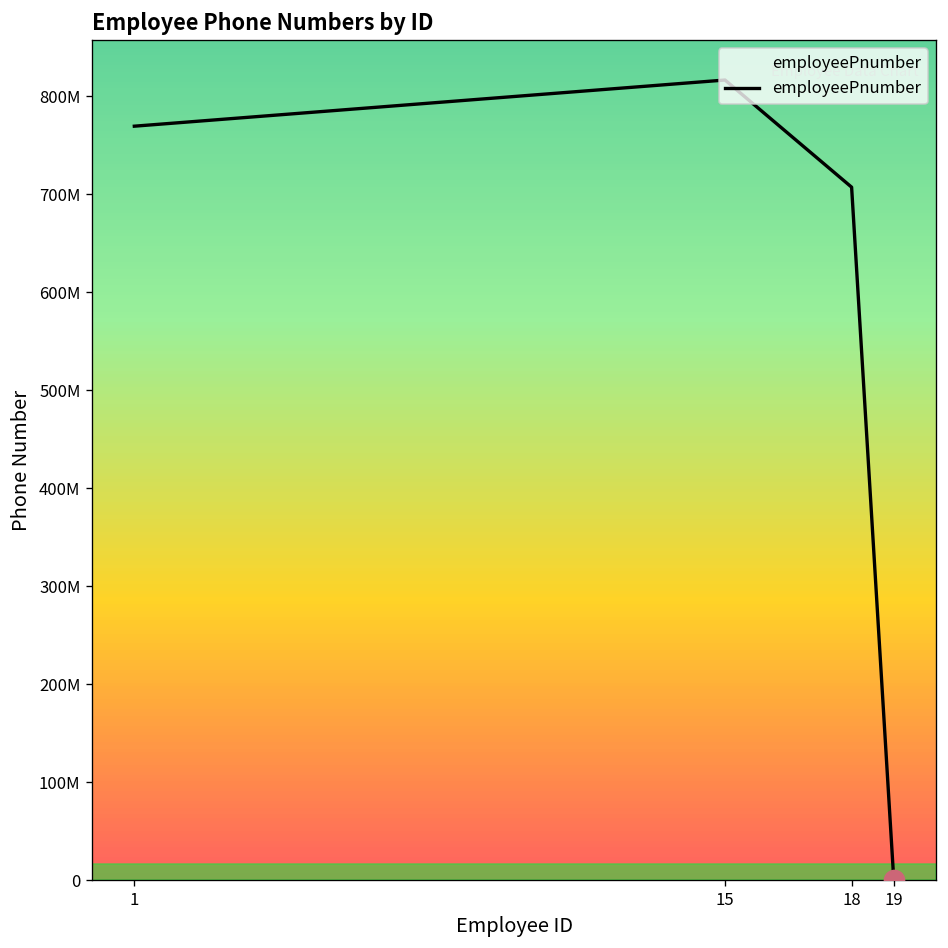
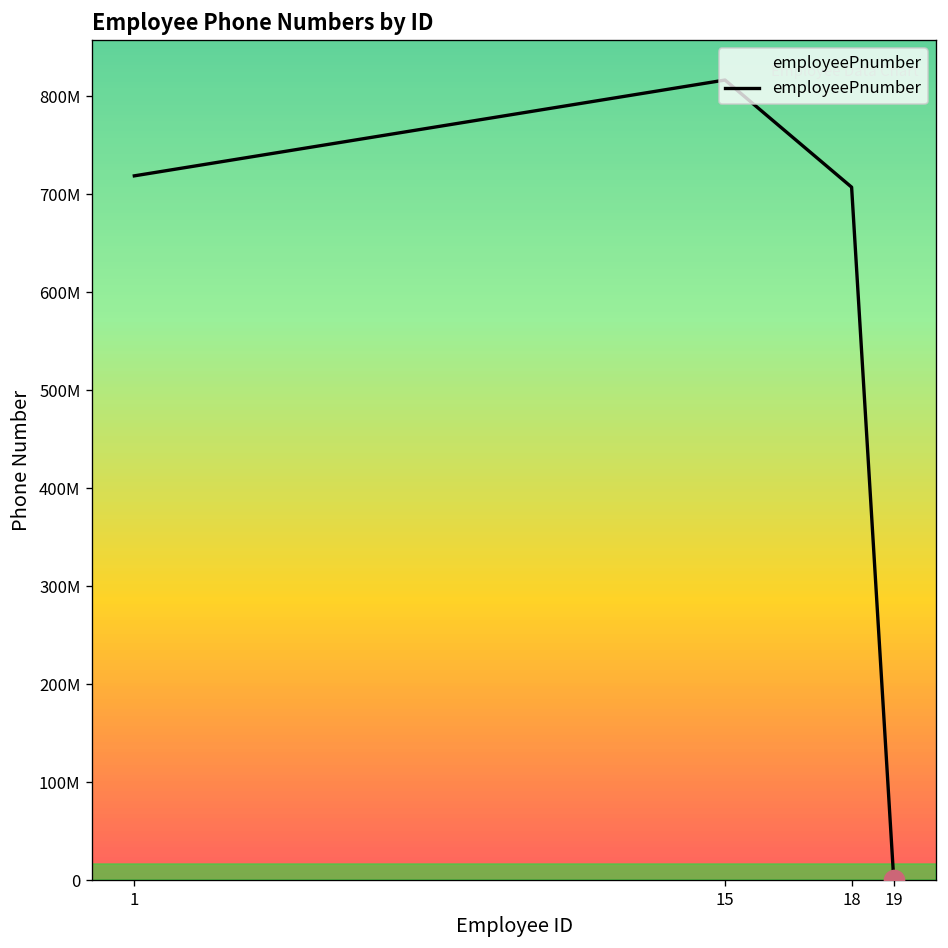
employeePnumber, 1: 770000000 -> 720000000
